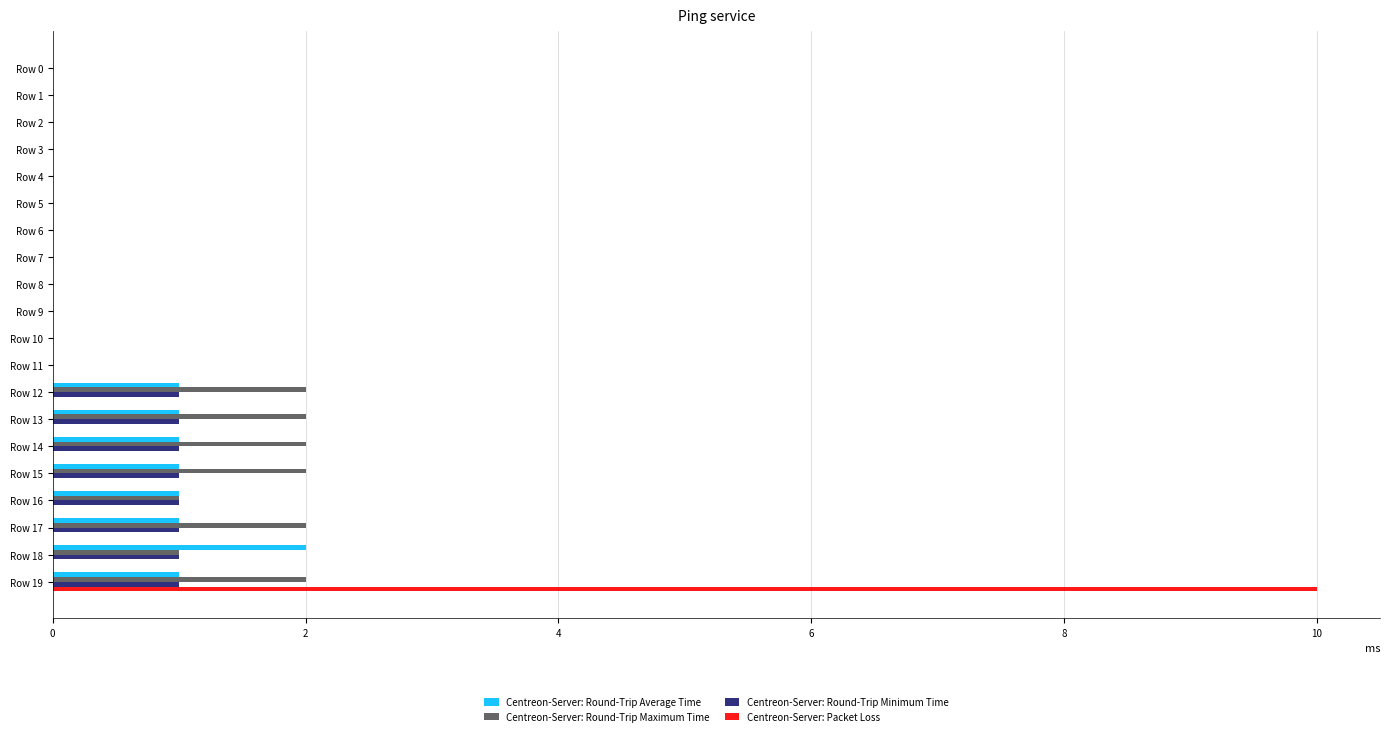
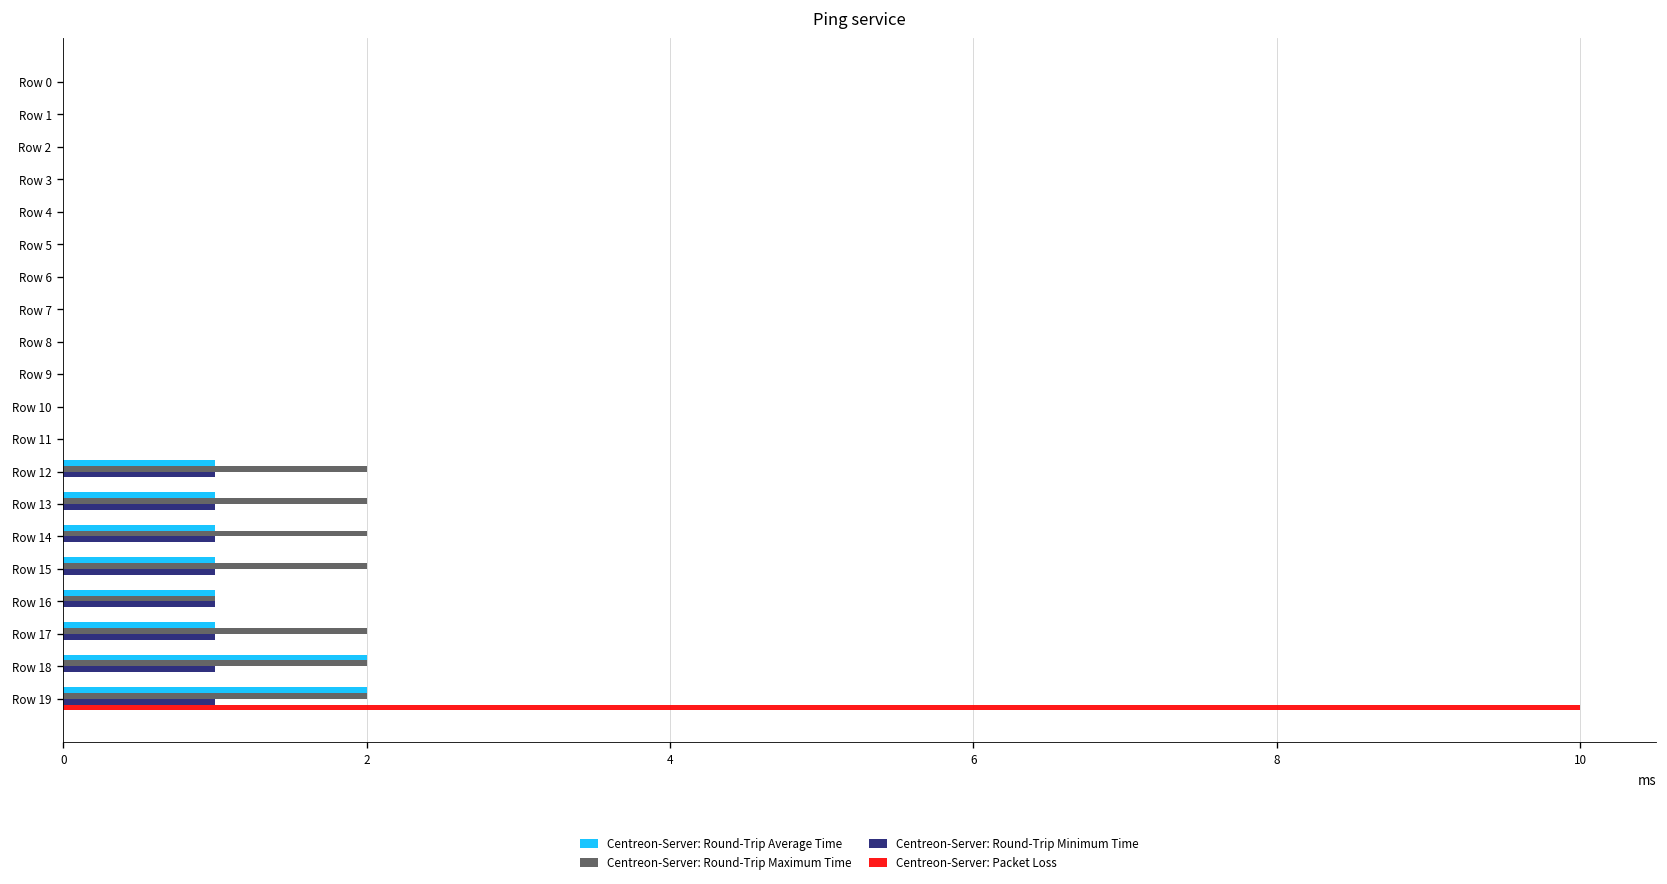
Centreon-Server: Round-Trip Maximum Time, Row 18: 1 -> 2
Centreon-Server: Round-Trip Average Time, Row 19: 1 -> 2
